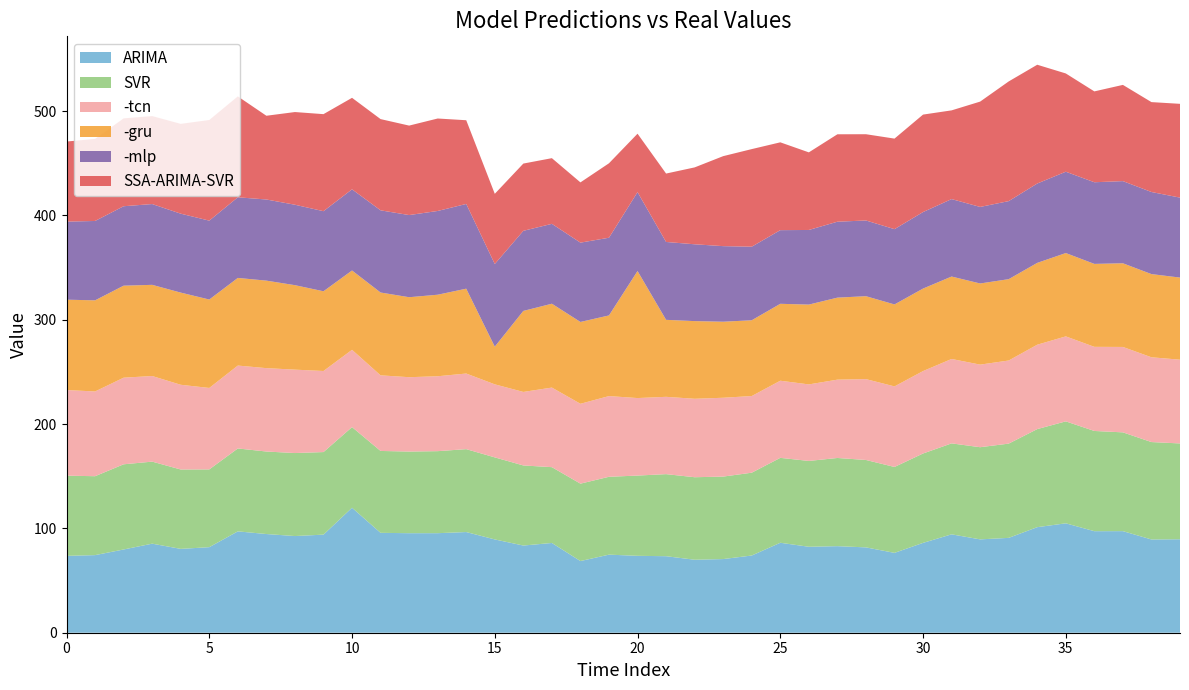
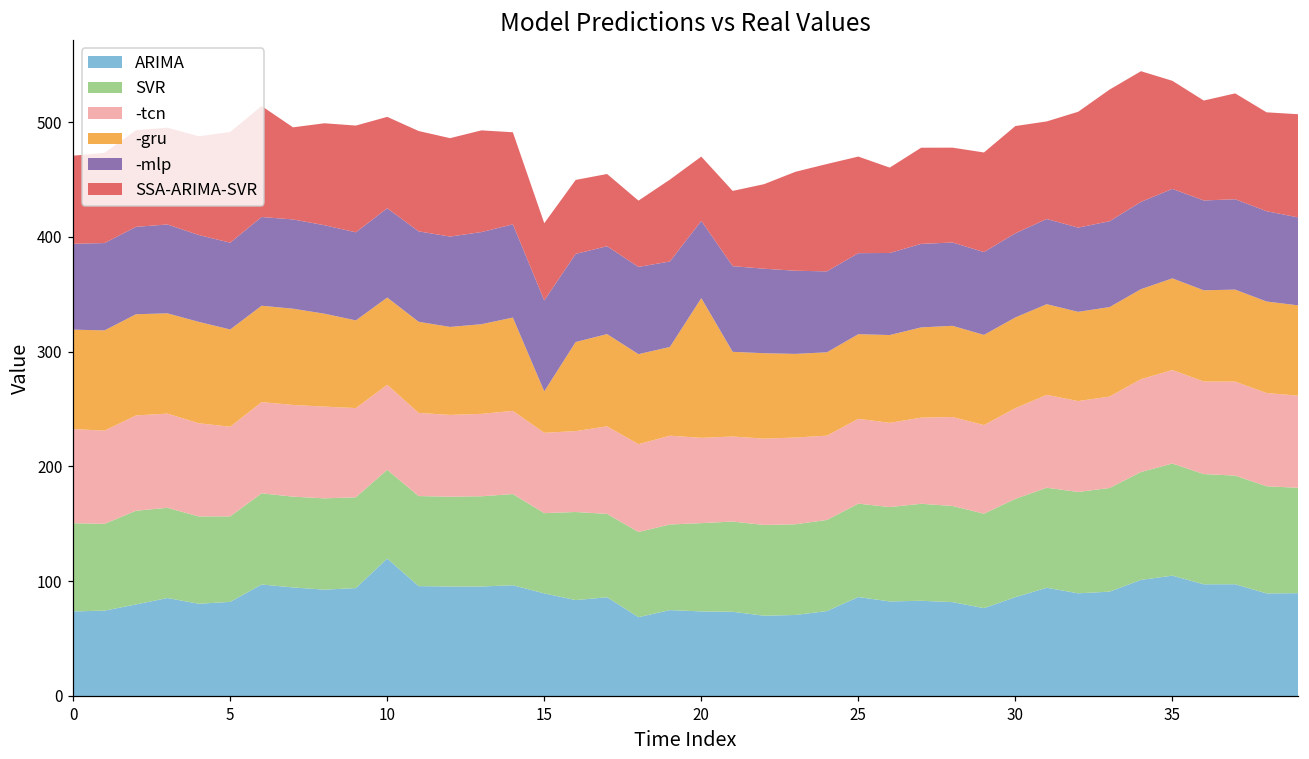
SSA-ARIMA-SVR, 10: 88 -> 80
SVR, 15: 79 -> 70
-mlp, 20: 76 -> 67
